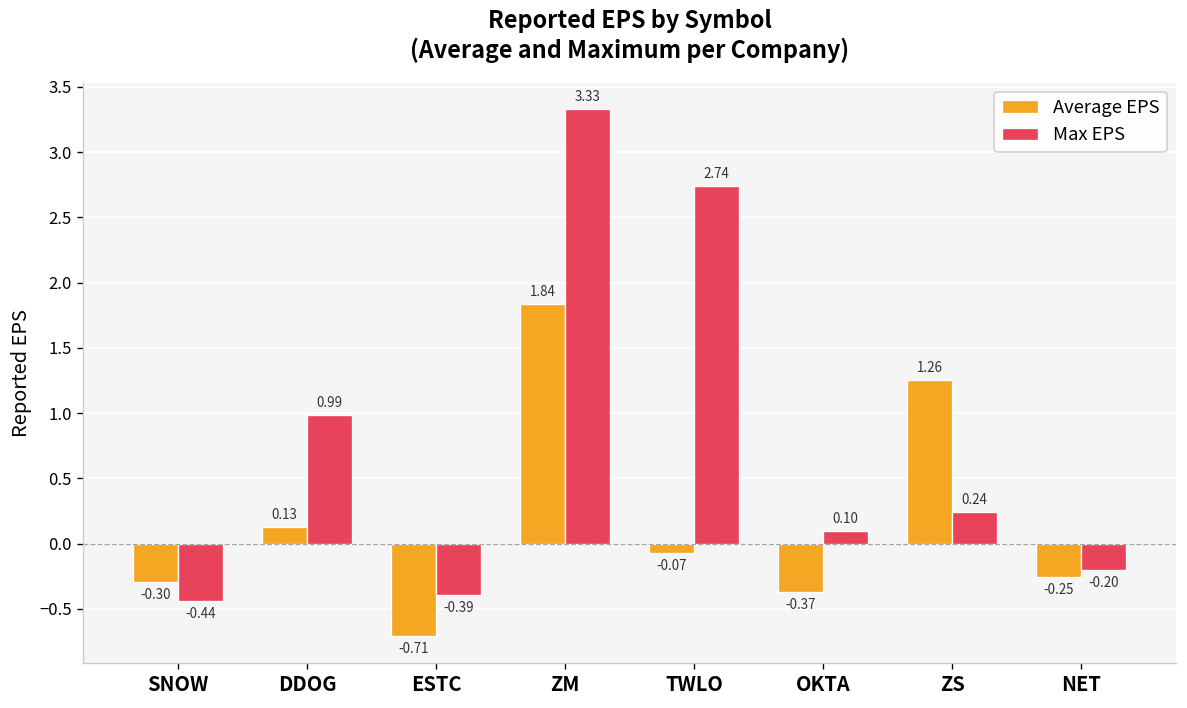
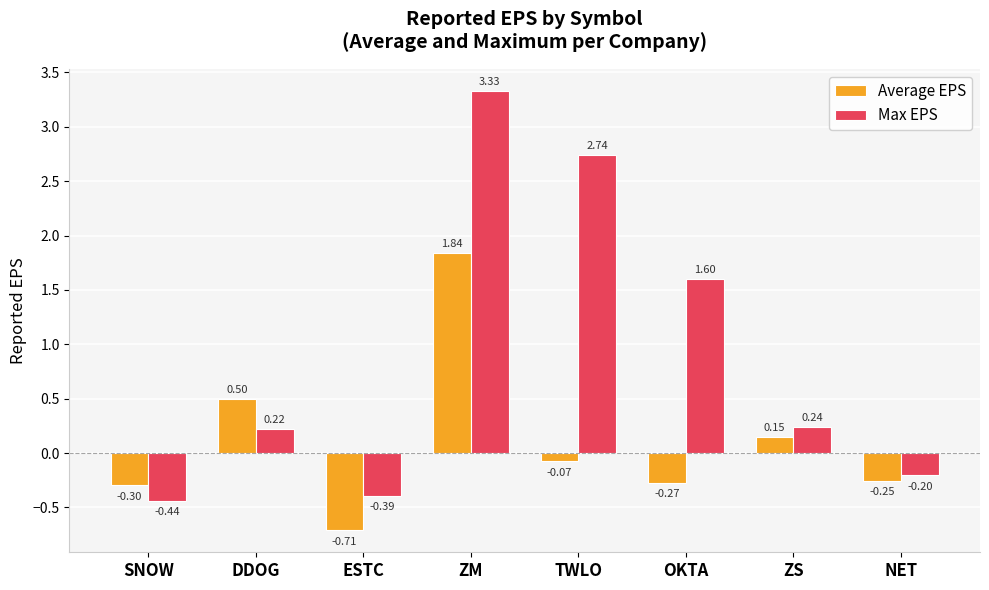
Average EPS, DDOG: 0.13 -> 0.50
Max EPS, DDOG: 0.99 -> 0.22
Average EPS, OKTA: -0.37 -> -0.27
Max EPS, OKTA: 0.10 -> 1.60
Average EPS, ZS: 1.26 -> 0.15
